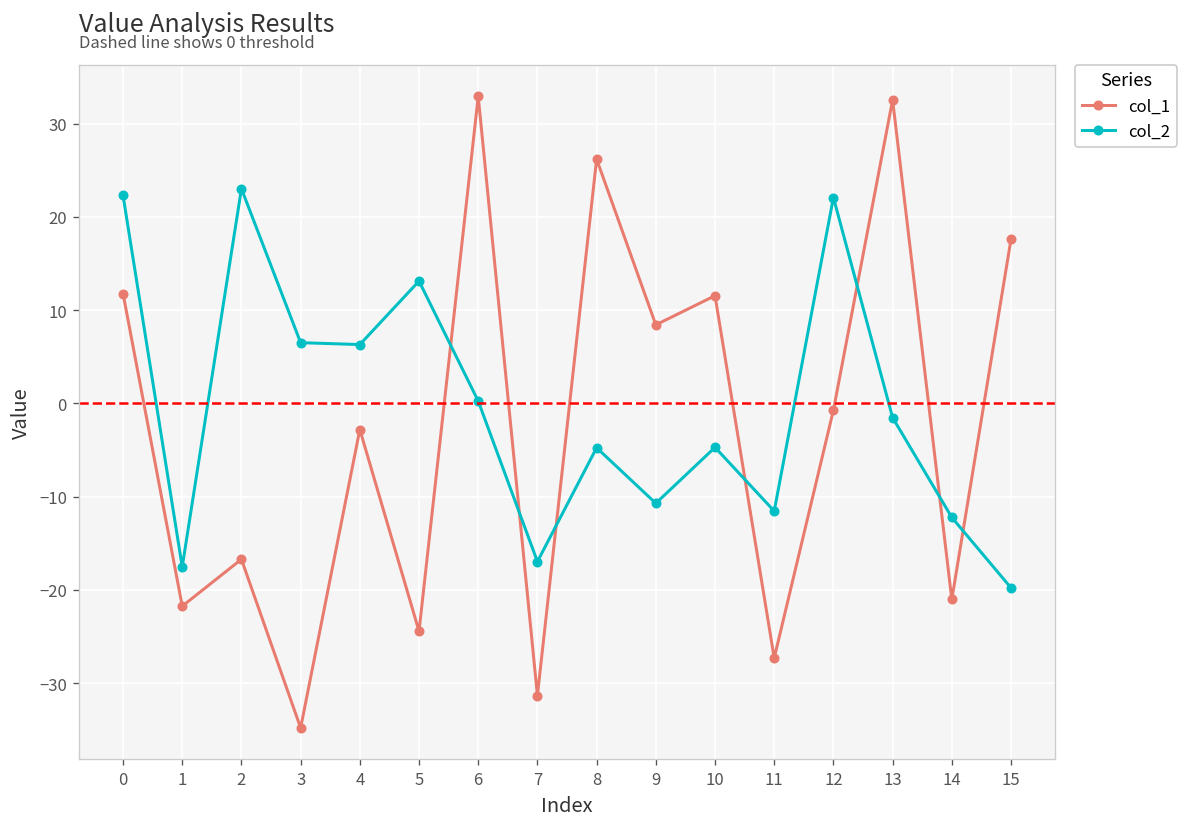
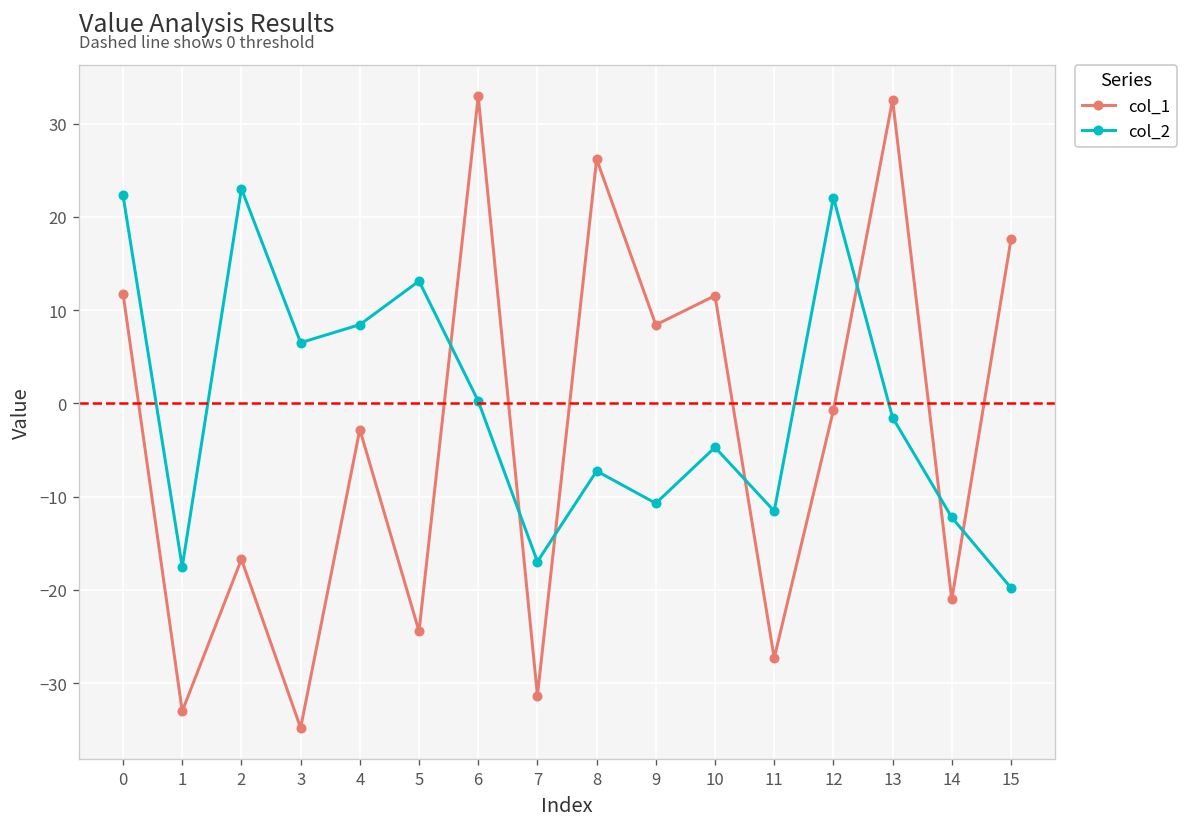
col_1, 1: -22 -> -33
col_2, 4: 6 -> 8
col_2, 8: -5 -> -7
